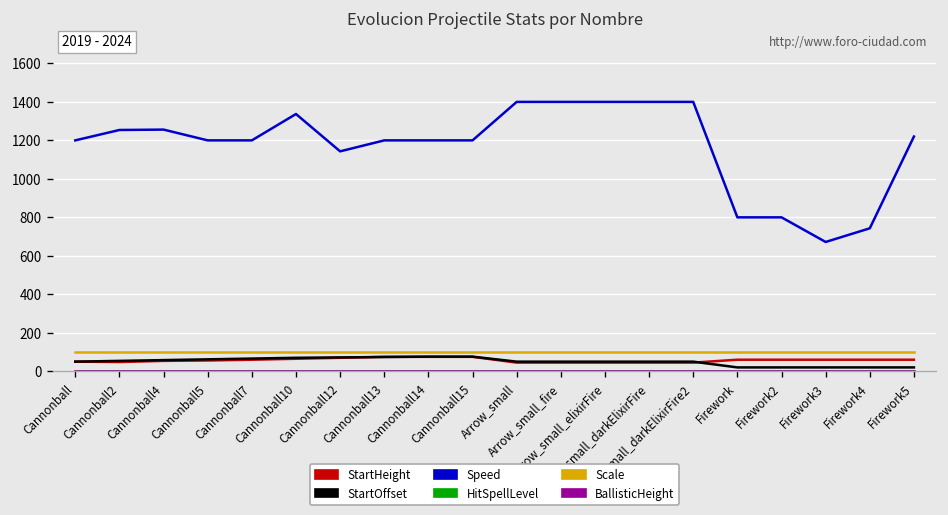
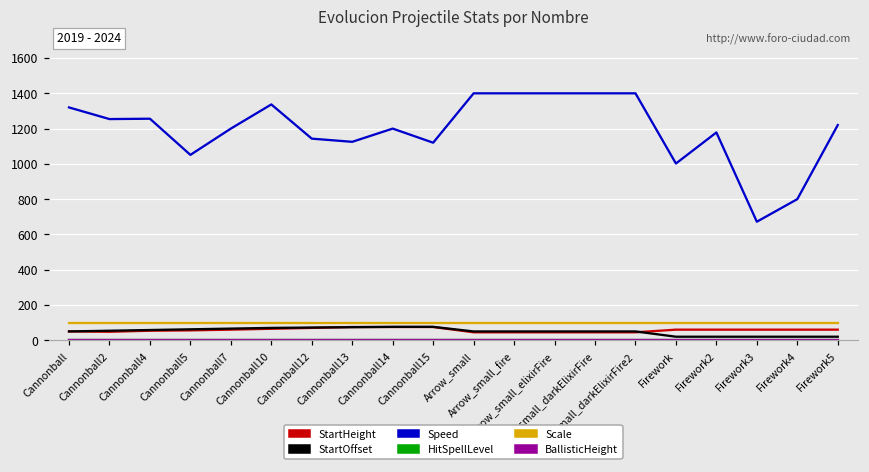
Speed, Cannonball: 1200 -> 1320
Speed, Cannonball5: 1200 -> 1050
Speed, Cannonball13: 1200 -> 1130
Speed, Cannonball15: 1200 -> 1120
Speed, Firework: 800 -> 1000
Speed, Firework2: 800 -> 1180
Speed, Firework4: 740 -> 800
